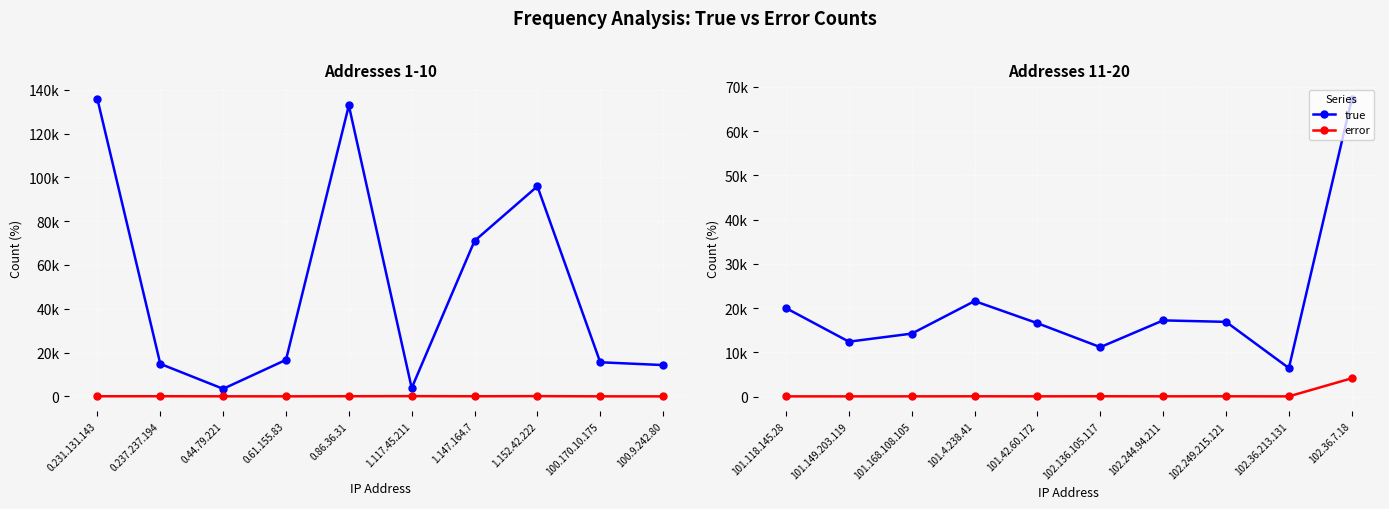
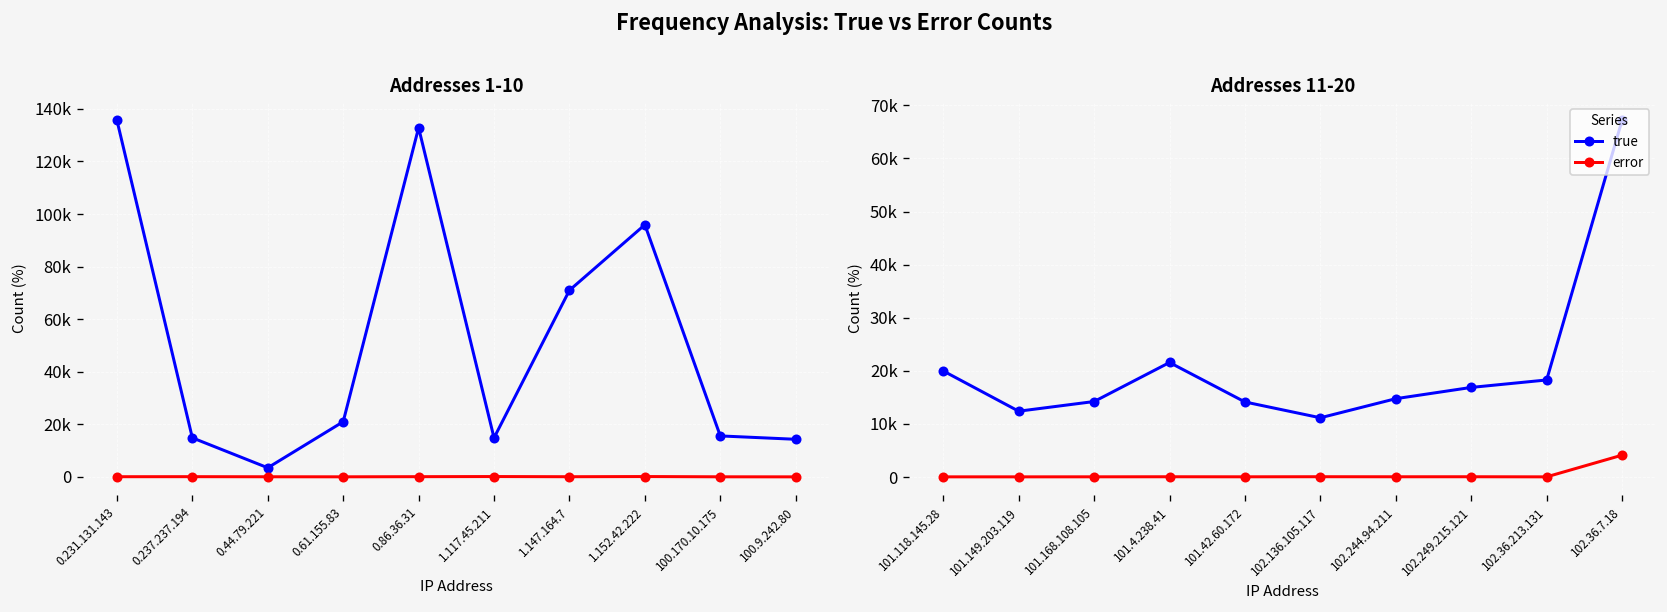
Addresses 1-10, true, 0.61.155.83: 17000 -> 21000
Addresses 1-10, true, 1.117.45.211: 4000 -> 15000
Addresses 11-20, true, 101.42.60.172: 17000 -> 14000
Addresses 11-20, true, 102.244.94.211: 17000 -> 15000
Addresses 11-20, true, 102.36.213.131: 6000 -> 18000
